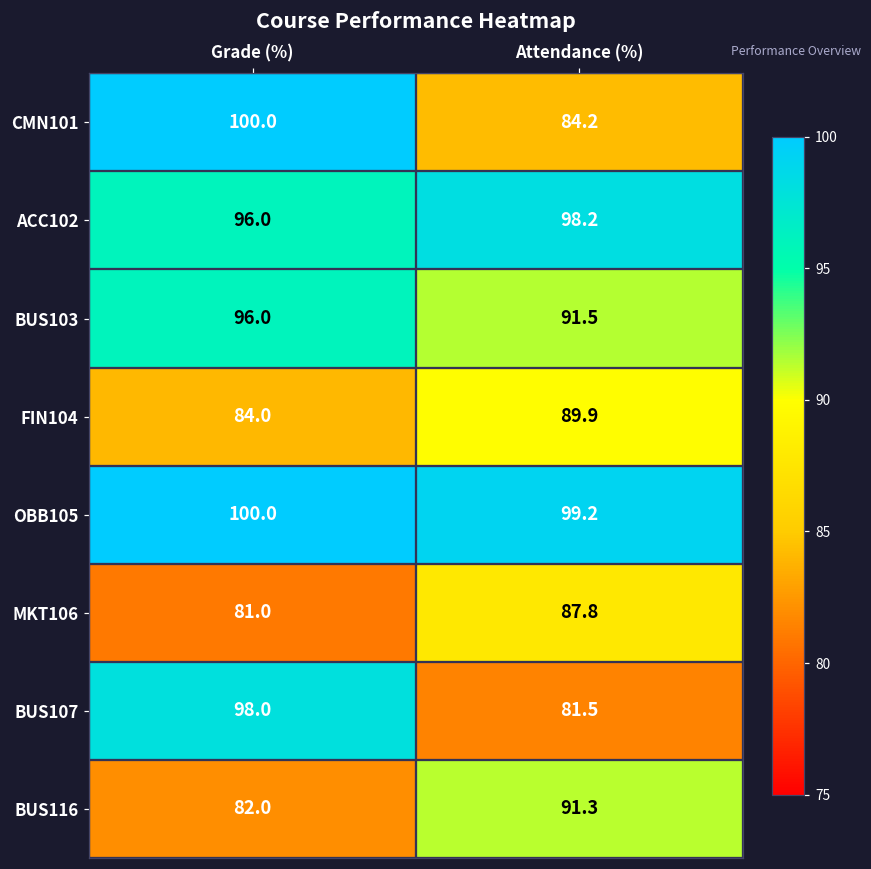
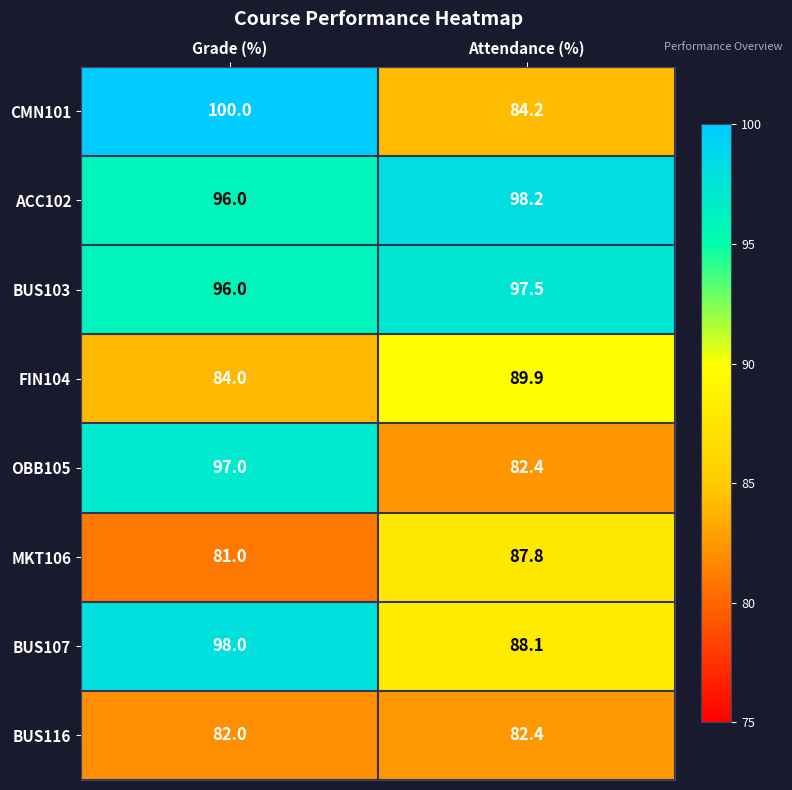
BUS103, Attendance (%): 91.5 -> 97.5
OBB105, Grade (%): 100.0 -> 97.0
OBB105, Attendance (%): 99.2 -> 82.4
BUS107, Attendance (%): 81.5 -> 88.1
BUS116, Attendance (%): 91.3 -> 82.4
